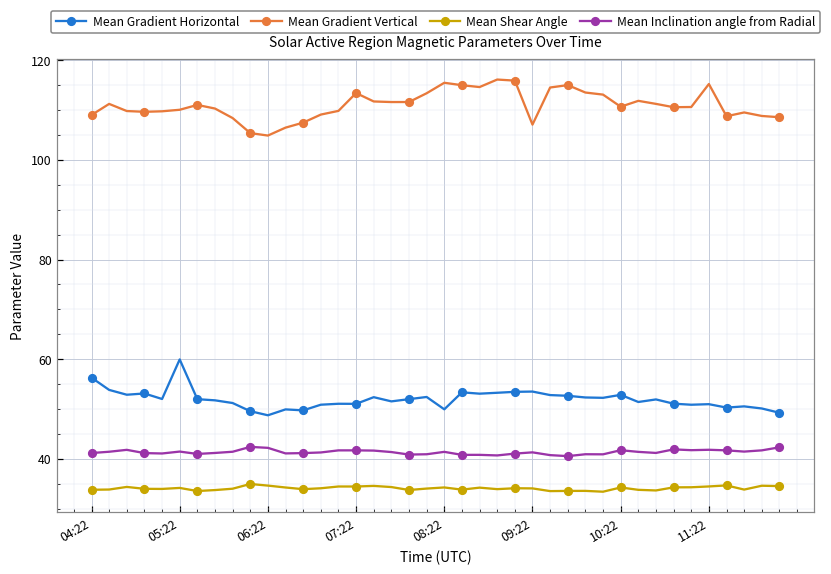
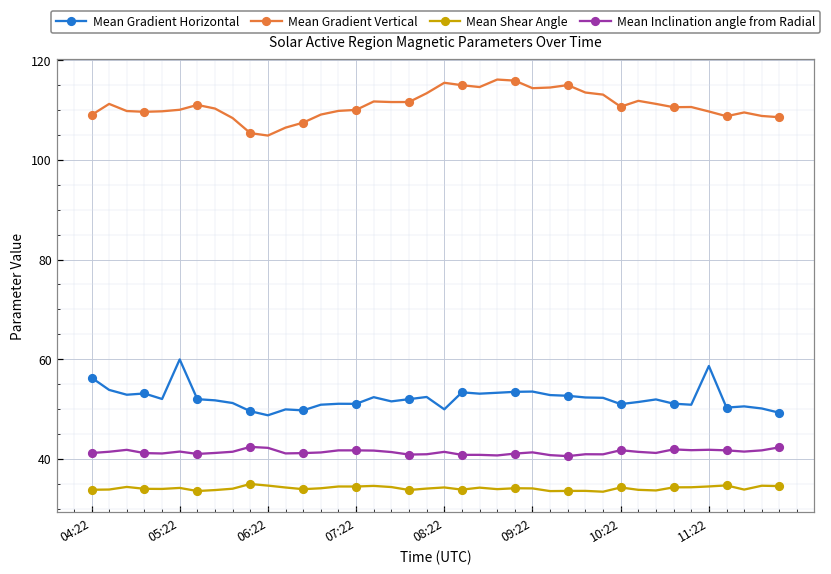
Mean Gradient Vertical, 07:22: 113 -> 110
Mean Gradient Vertical, 09:22: 107 -> 114
Mean Gradient Horizontal, 10:22: 53 -> 51
Mean Gradient Horizontal, 11:22: 51 -> 59
Mean Gradient Vertical, 11:22: 115 -> 110
